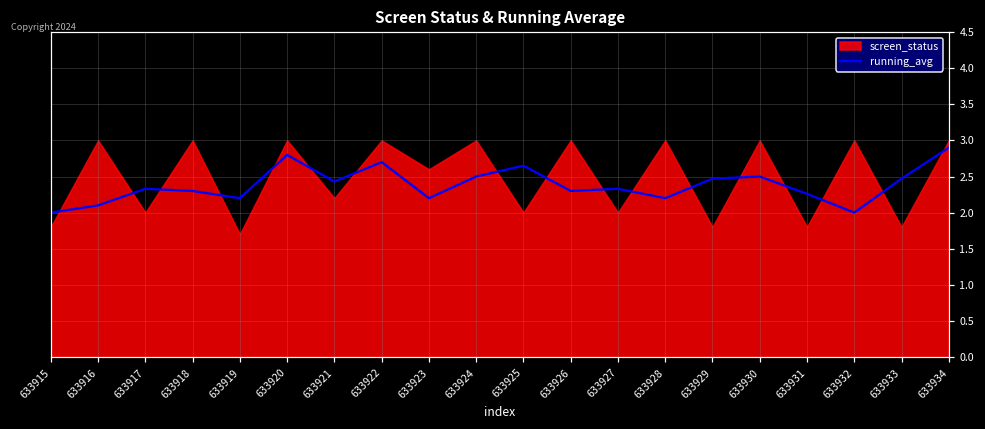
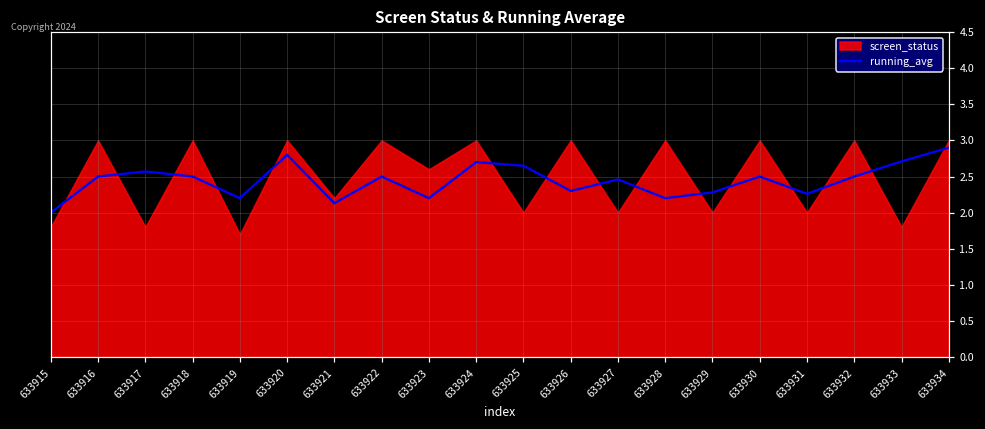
running_avg, 633916: 2.1 -> 2.5
running_avg, 633917: 2.3 -> 2.6
screen_status, 633917: 2.0 -> 1.8
running_avg, 633918: 2.3 -> 2.5
running_avg, 633921: 2.4 -> 2.1
running_avg, 633922: 2.7 -> 2.5
running_avg, 633924: 2.5 -> 2.7
running_avg, 633927: 2.3 -> 2.5
running_avg, 633929: 2.5 -> 2.3
screen_status, 633929: 1.8 -> 2.0
screen_status, 633931: 1.8 -> 2.0
running_avg, 633932: 2.0 -> 2.5
running_avg, 633933: 2.5 -> 2.7
